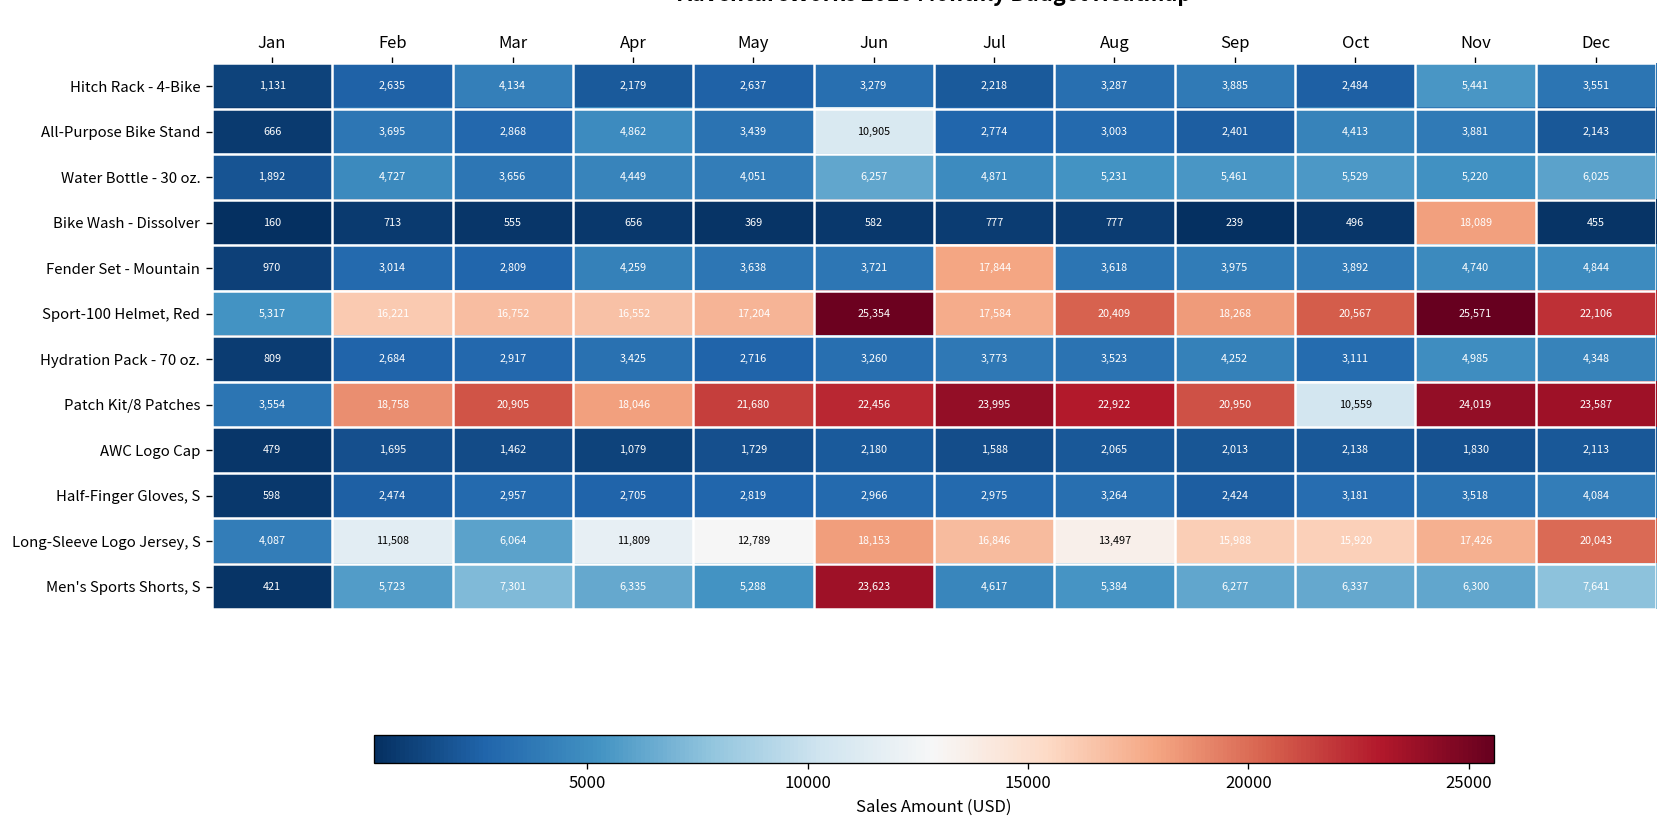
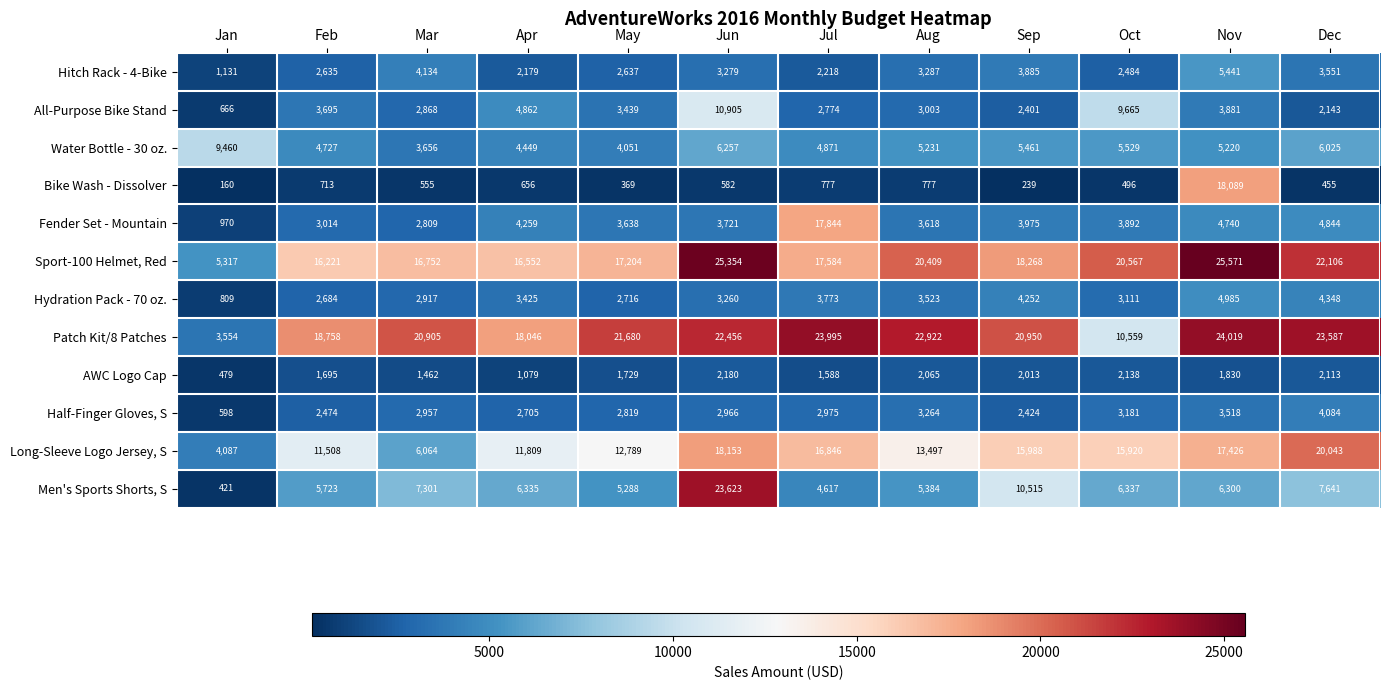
All-Purpose Bike Stand, Oct: 4,413 -> 9,665
Water Bottle - 30 oz., Jan: 1,892 -> 9,460
Men's Sports Shorts, S, Sep: 6,277 -> 10,515
